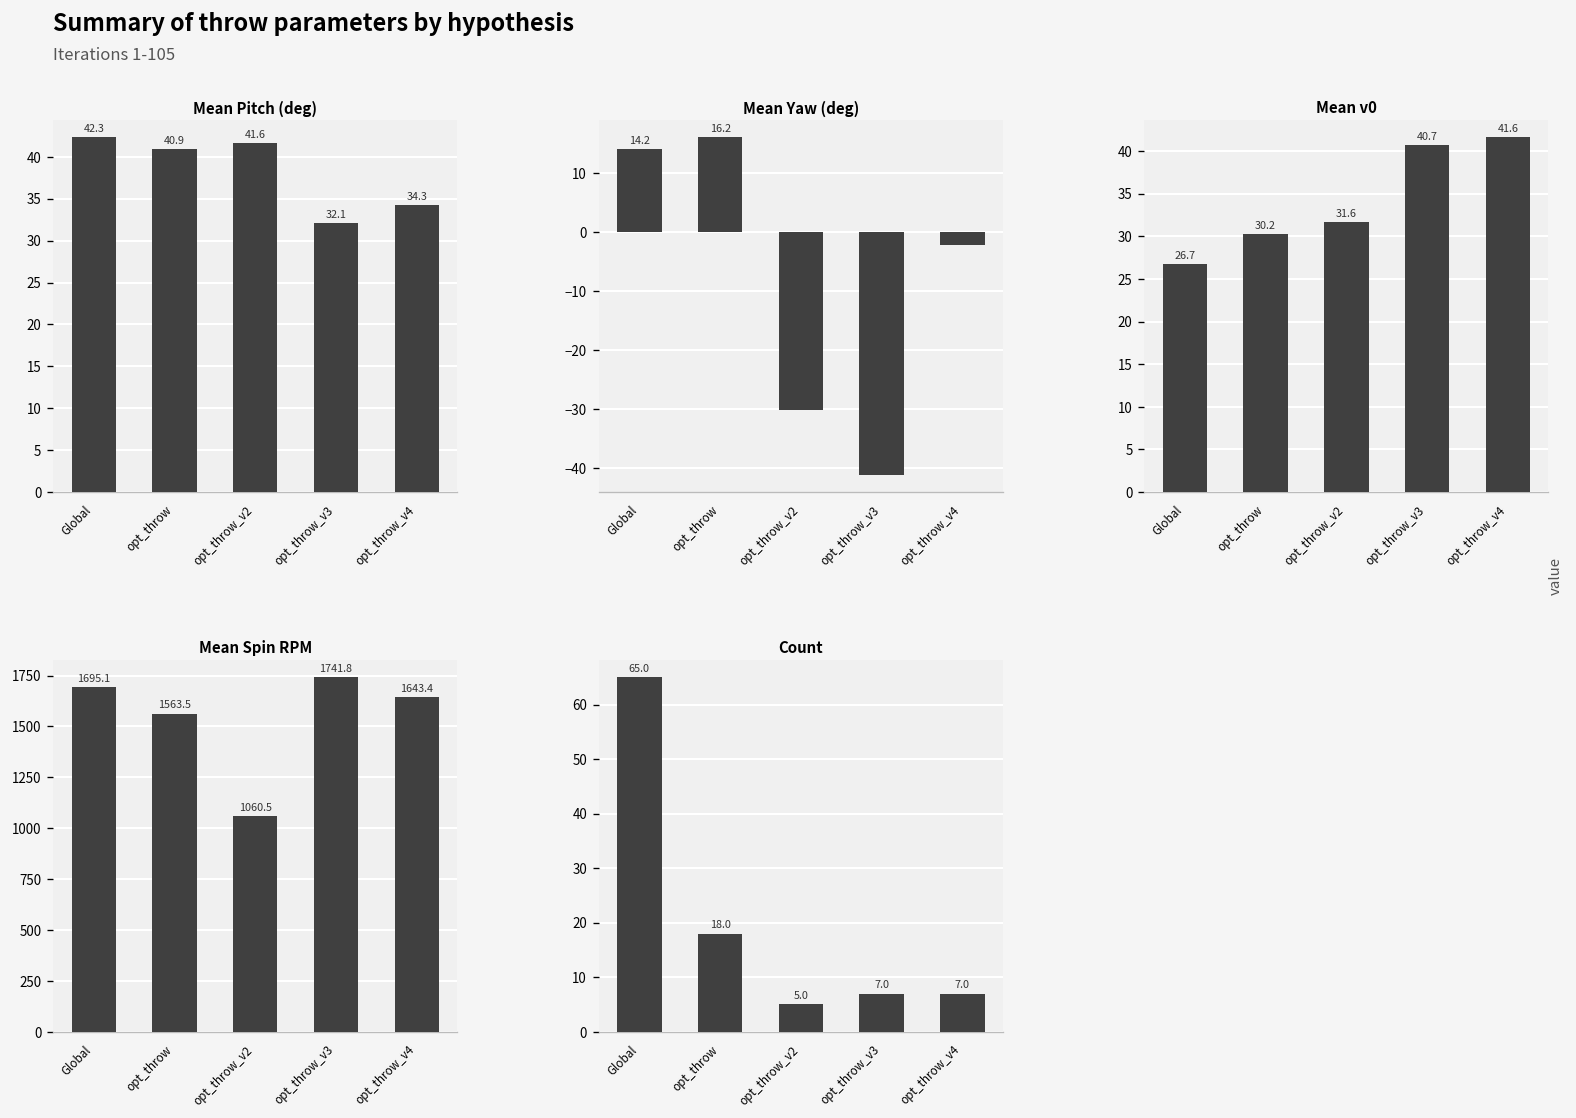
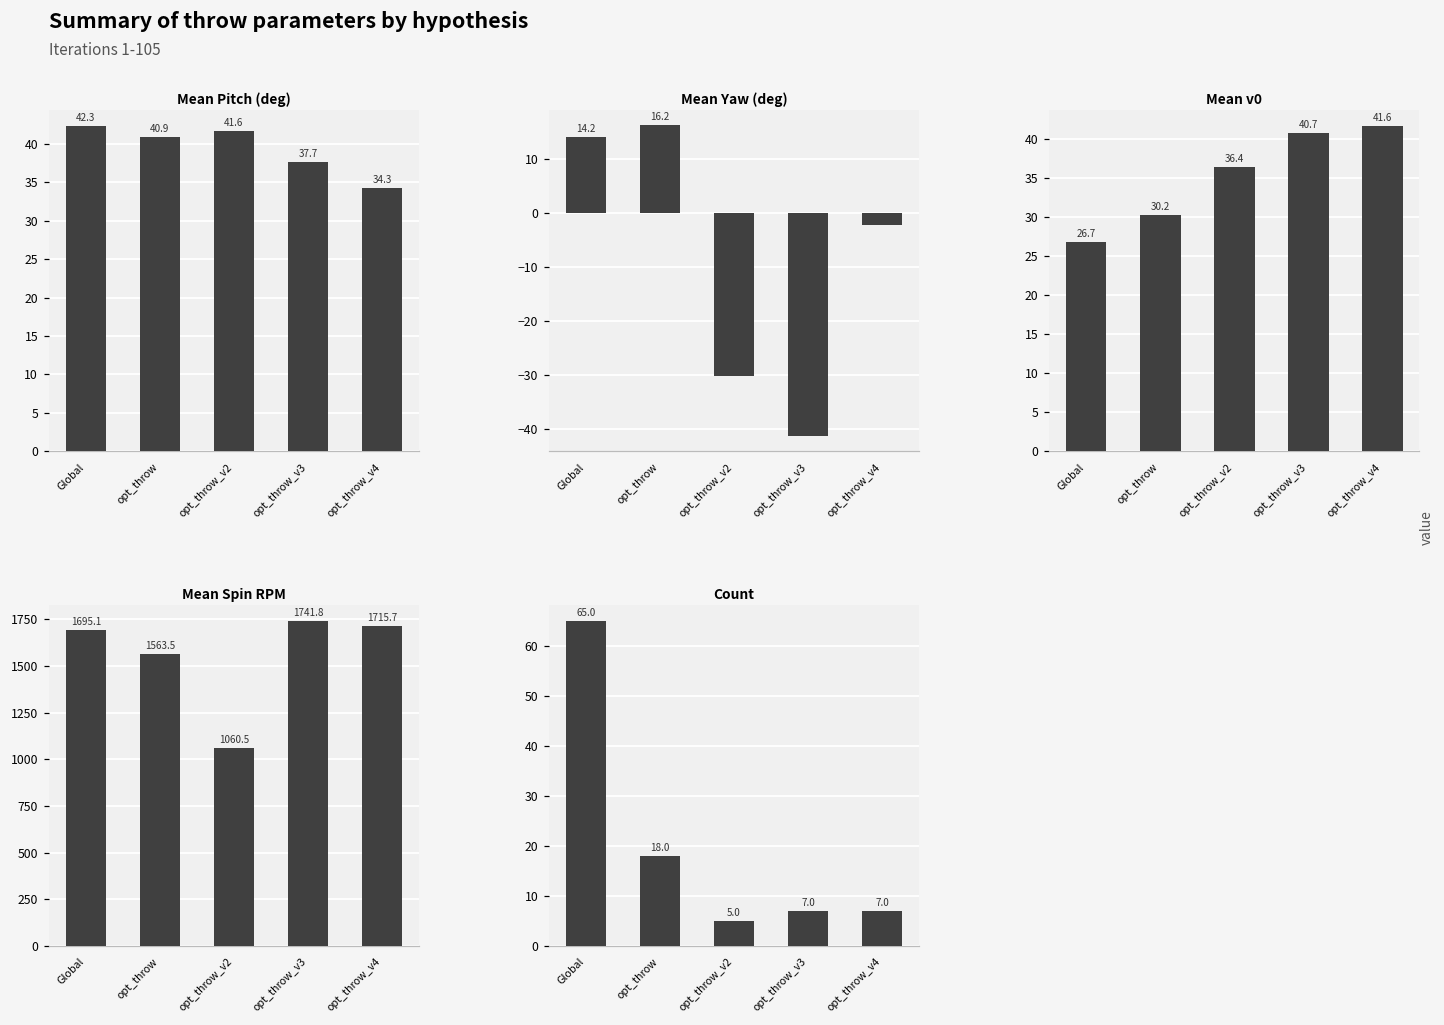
Mean Pitch (deg), opt_throw_v3: 32.1 -> 37.7
Mean v0, opt_throw_v2: 31.6 -> 36.4
Mean Spin RPM, opt_throw_v4: 1643.4 -> 1715.7
